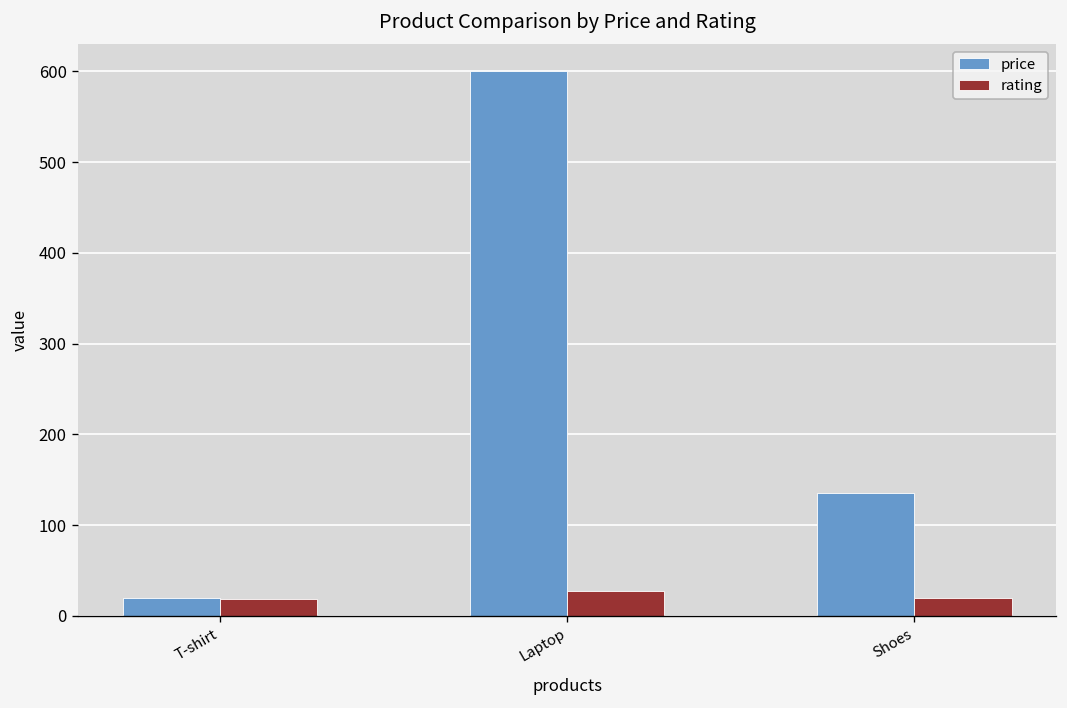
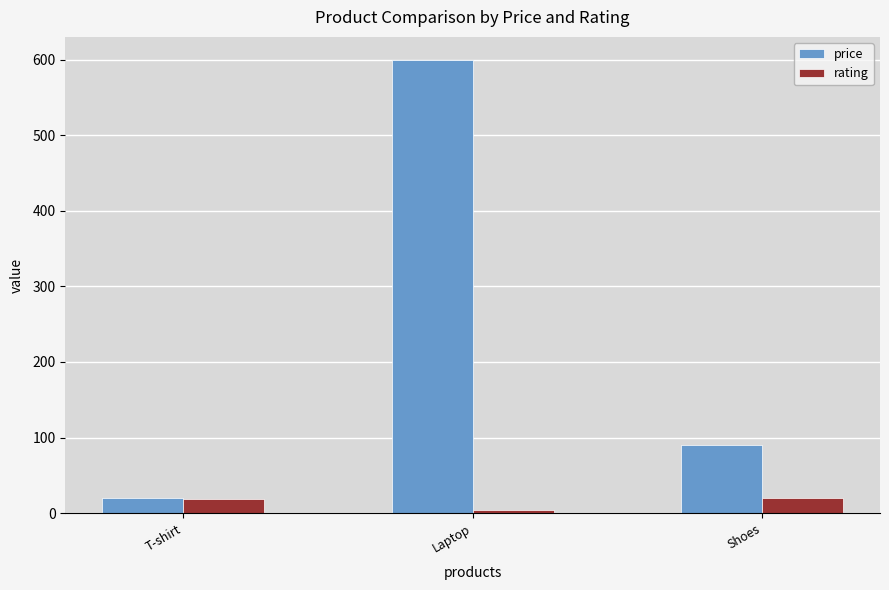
rating, Laptop: 30 -> 0
price, Shoes: 140 -> 90
